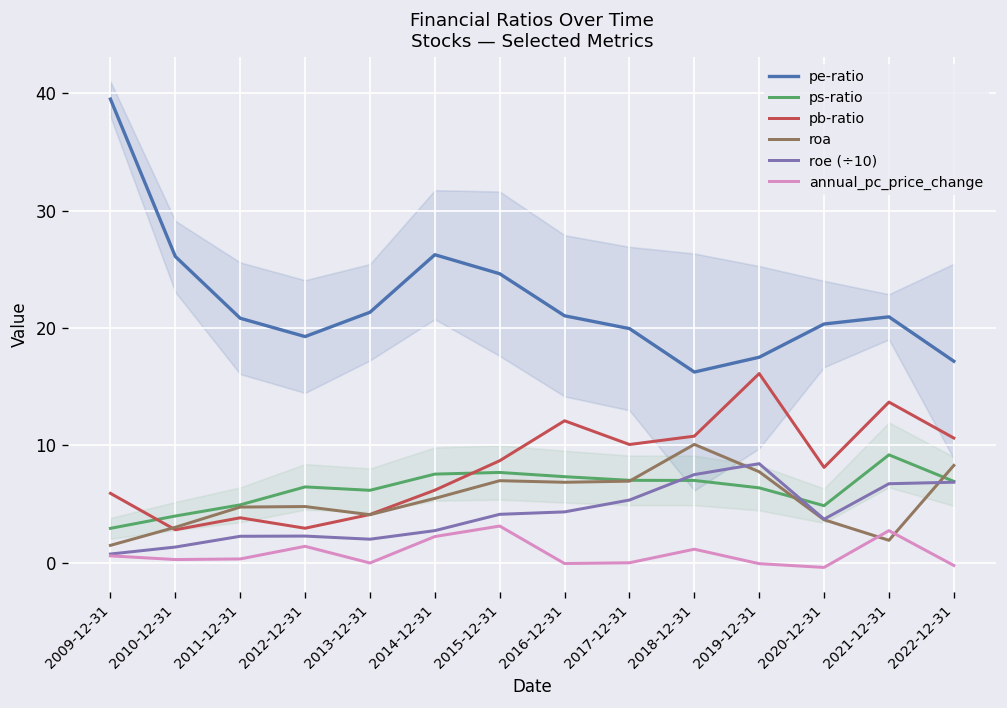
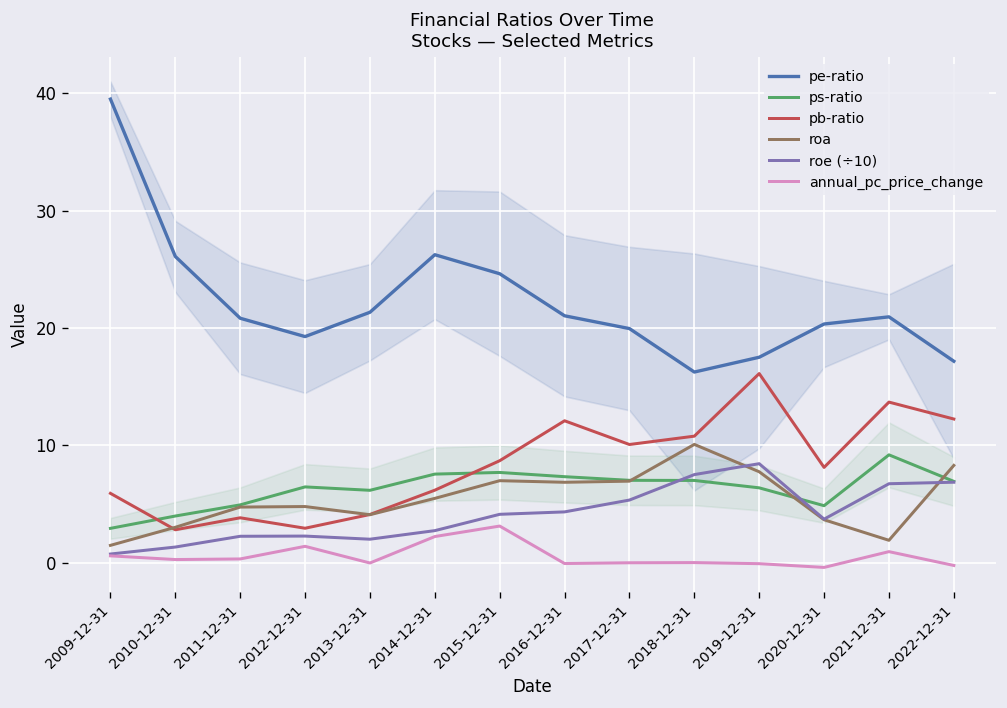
annual_pc_price_change, 2018-12-31: 1 -> 0
annual_pc_price_change, 2021-12-31: 3 -> 1
pb-ratio, 2022-12-31: 11 -> 12
